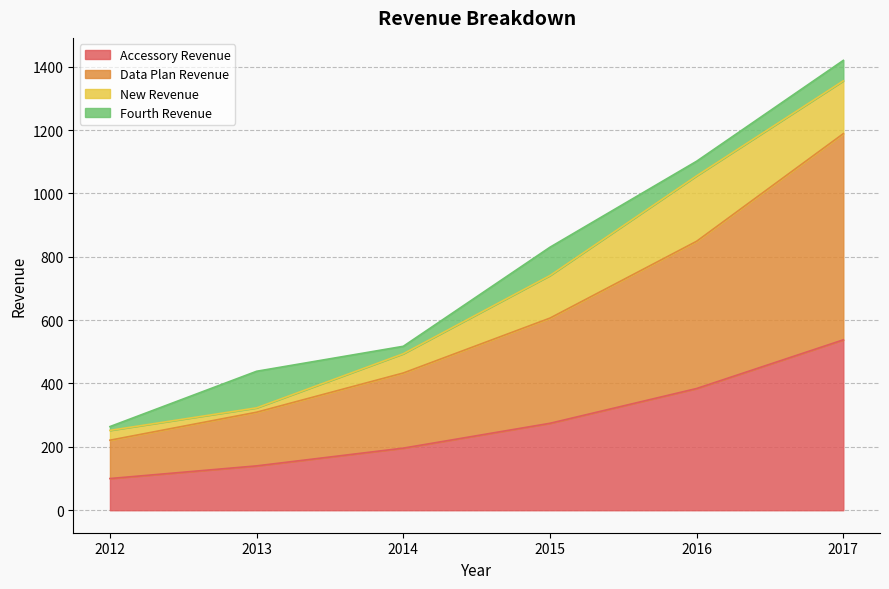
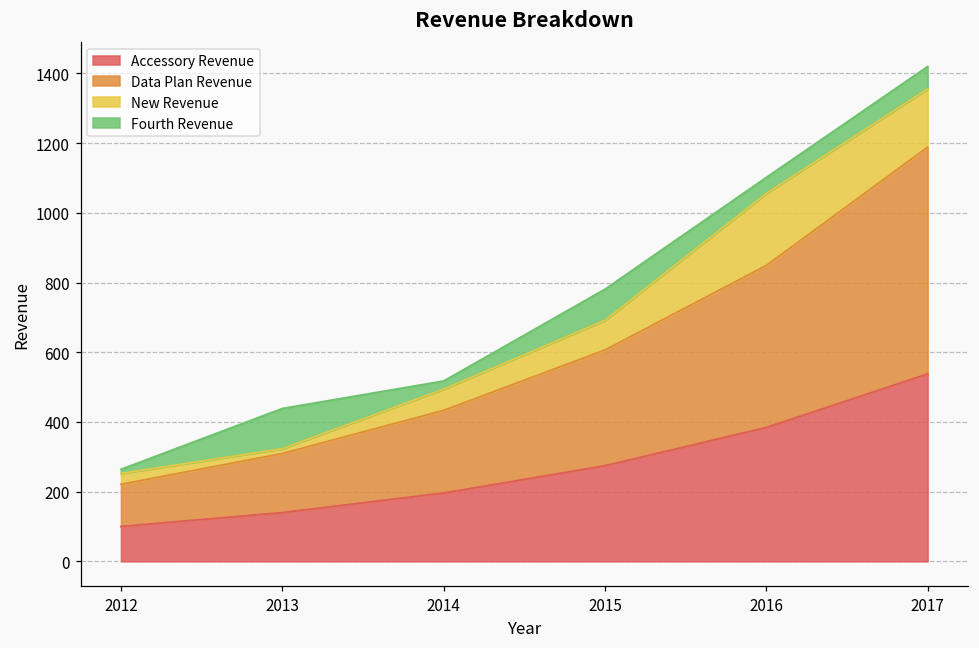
New Revenue, 2015: 130 -> 90
